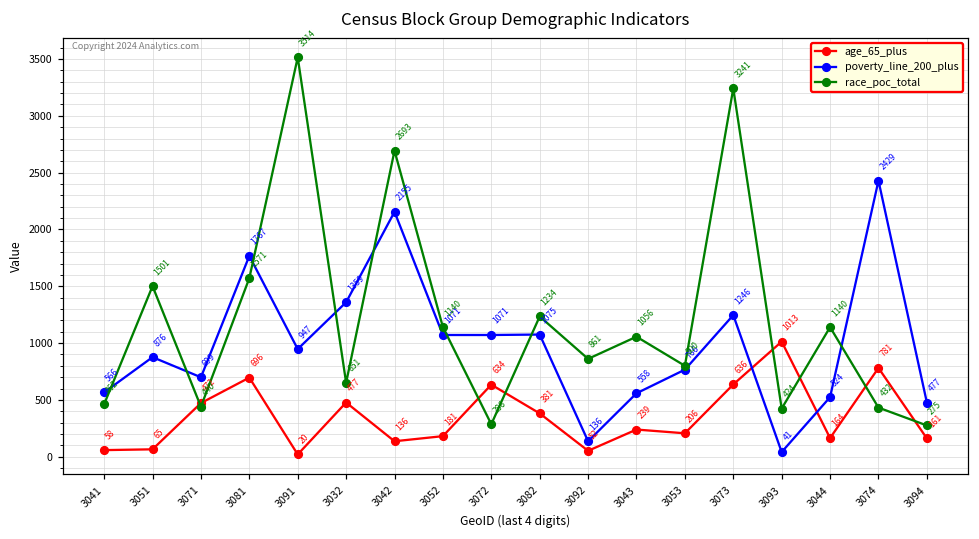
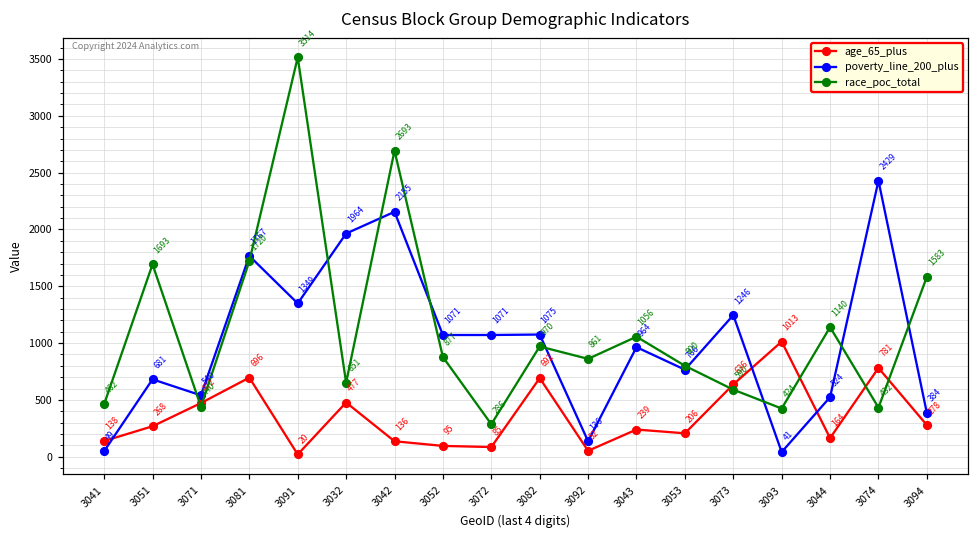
age_65_plus, 3041: 58 -> 138
poverty_line_200_plus, 3041: 566 -> 49
age_65_plus, 3051: 65 -> 268
poverty_line_200_plus, 3051: 876 -> 681
race_poc_total, 3051: 1501 -> 1693
poverty_line_200_plus, 3071: 699 -> 540
race_poc_total, 3081: 1571 -> 1720
poverty_line_200_plus, 3091: 947 -> 1349
poverty_line_200_plus, 3032: 1359 -> 1964
age_65_plus, 3052: 181 -> 95
race_poc_total, 3052: 1140 -> 877
age_65_plus, 3072: 634 -> 85
age_65_plus, 3082: 381 -> 692
race_poc_total, 3082: 1234 -> 970
poverty_line_200_plus, 3043: 558 -> 964
race_poc_total, 3073: 3241 -> 590
age_65_plus, 3094: 161 -> 278
poverty_line_200_plus, 3094: 477 -> 384
race_poc_total, 3094: 275 -> 1583
